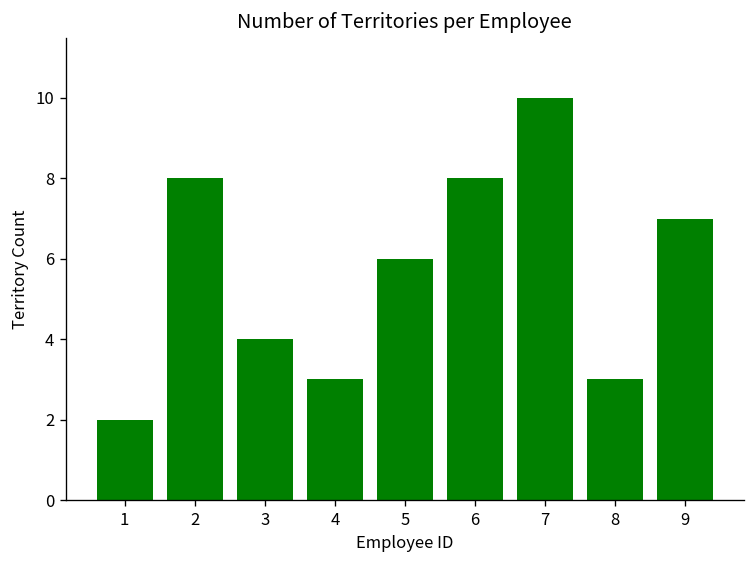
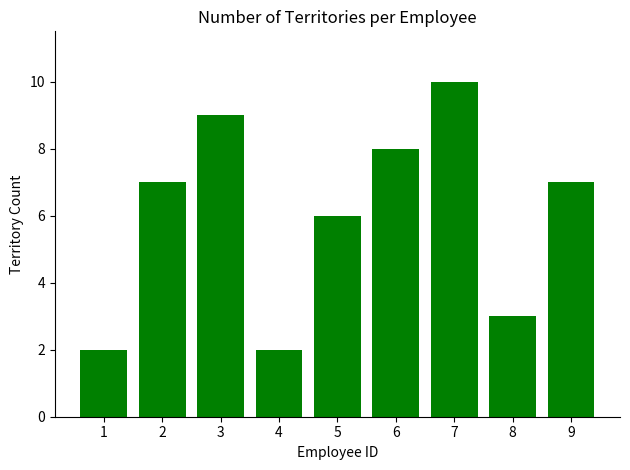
2: 8 -> 7
3: 4 -> 9
4: 3 -> 2
